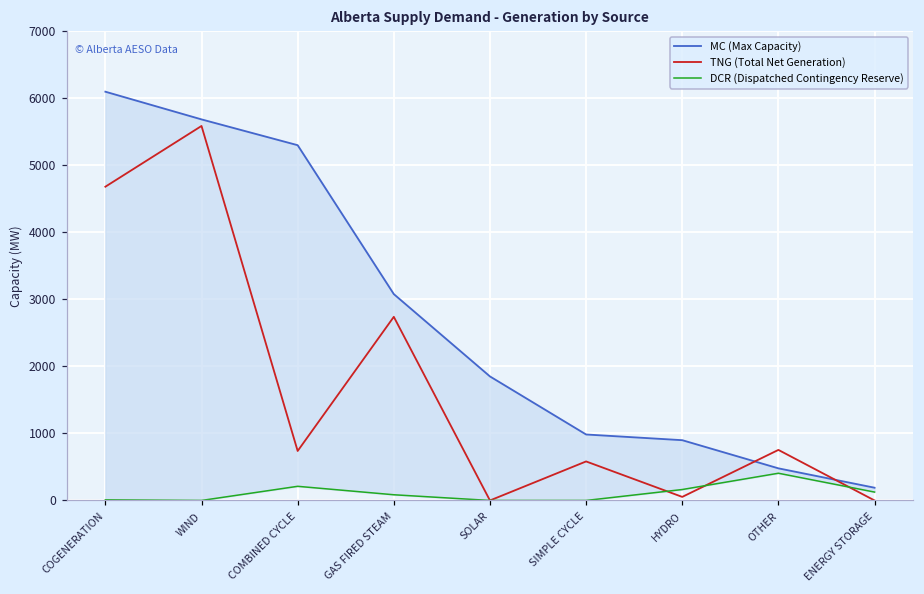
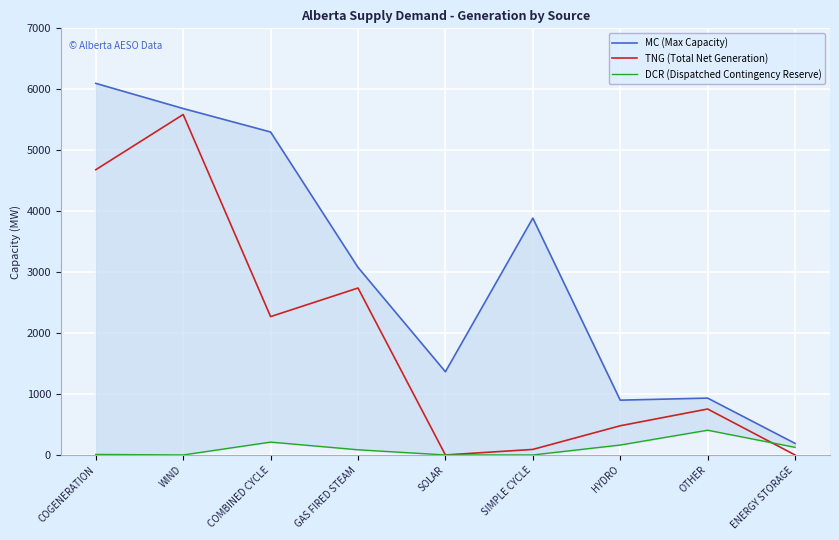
TNG (Total Net Generation), COMBINED CYCLE: 700 -> 2300
MC (Max Capacity), SOLAR: 1900 -> 1400
MC (Max Capacity), SIMPLE CYCLE: 1000 -> 3900
TNG (Total Net Generation), SIMPLE CYCLE: 600 -> 100
TNG (Total Net Generation), HYDRO: 100 -> 500
MC (Max Capacity), OTHER: 500 -> 900
